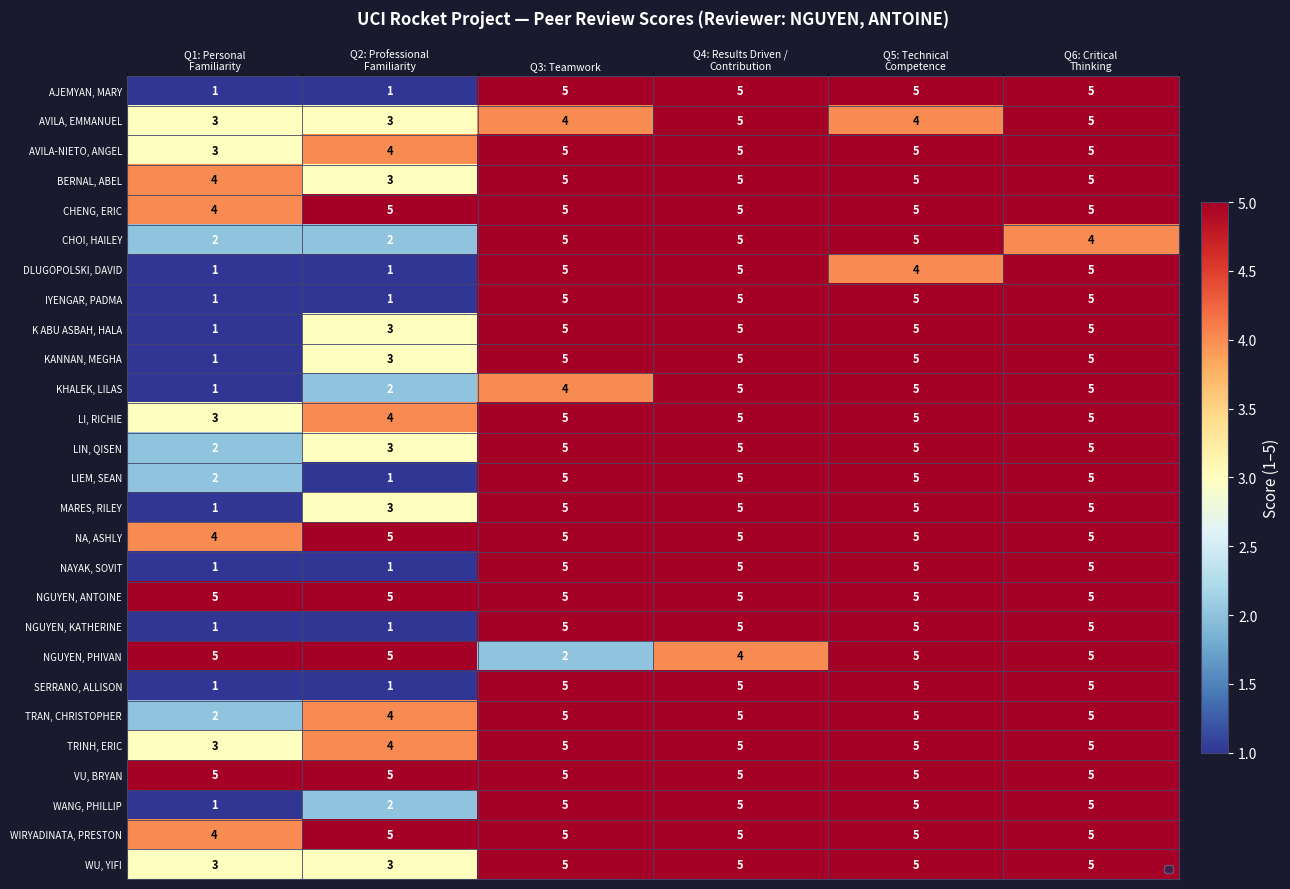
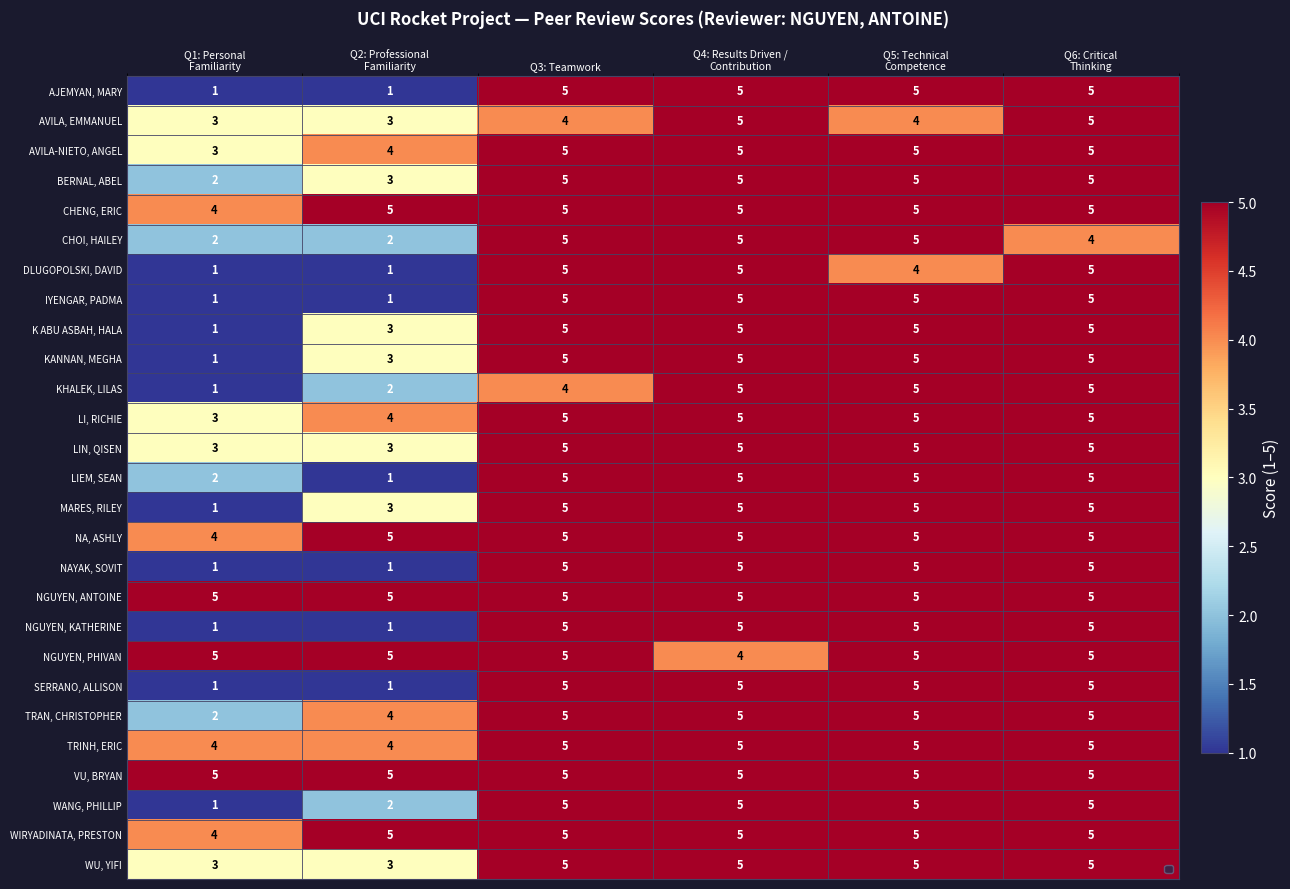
BERNAL, ABEL, Q1: Personal Familiarity: 4 -> 2
LIN, QISEN, Q1: Personal Familiarity: 2 -> 3
NGUYEN, PHIVAN, Q3: Teamwork: 2 -> 5
TRINH, ERIC, Q1: Personal Familiarity: 3 -> 4
